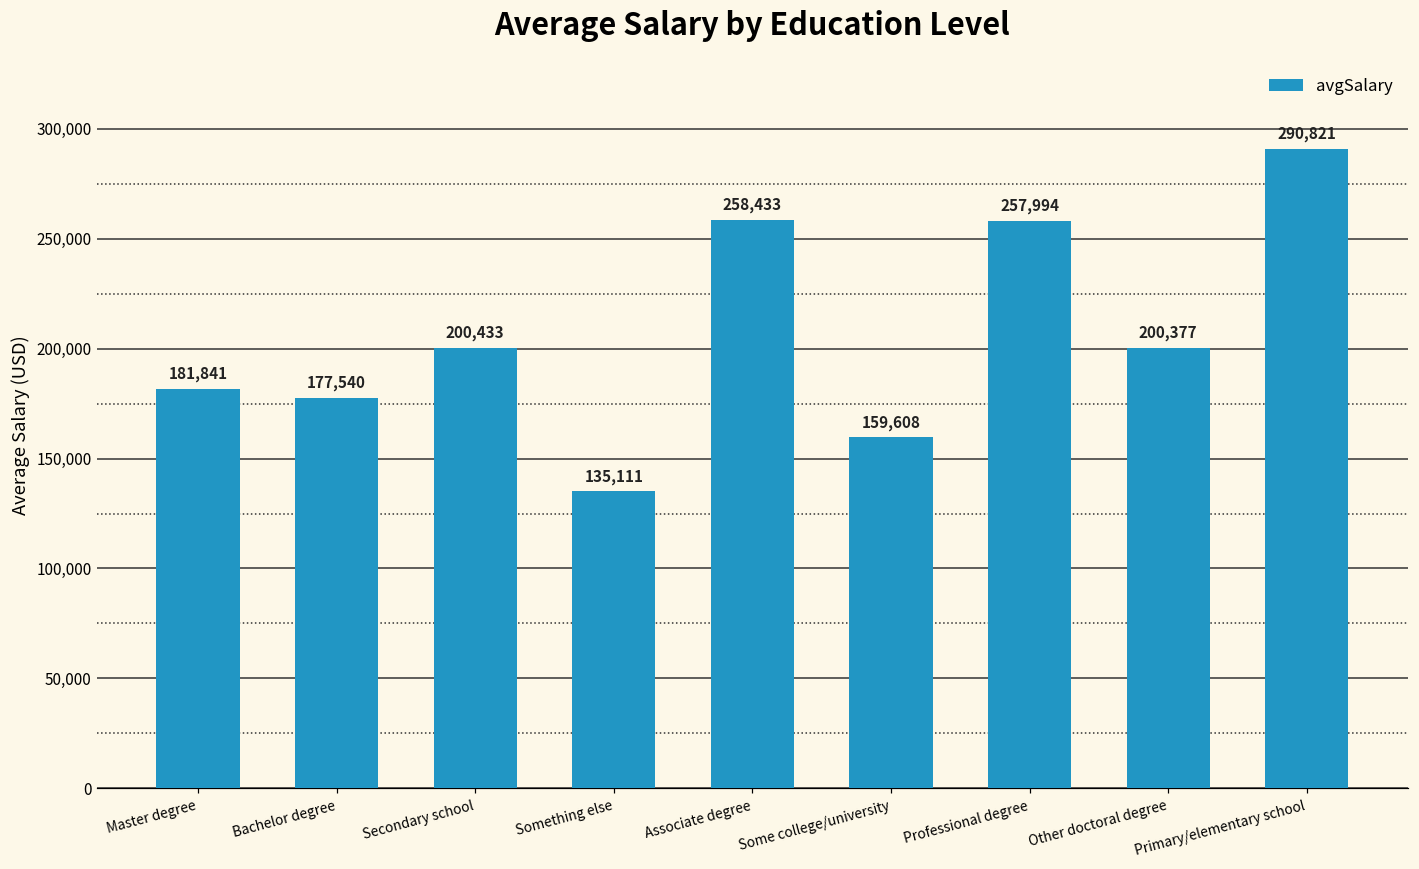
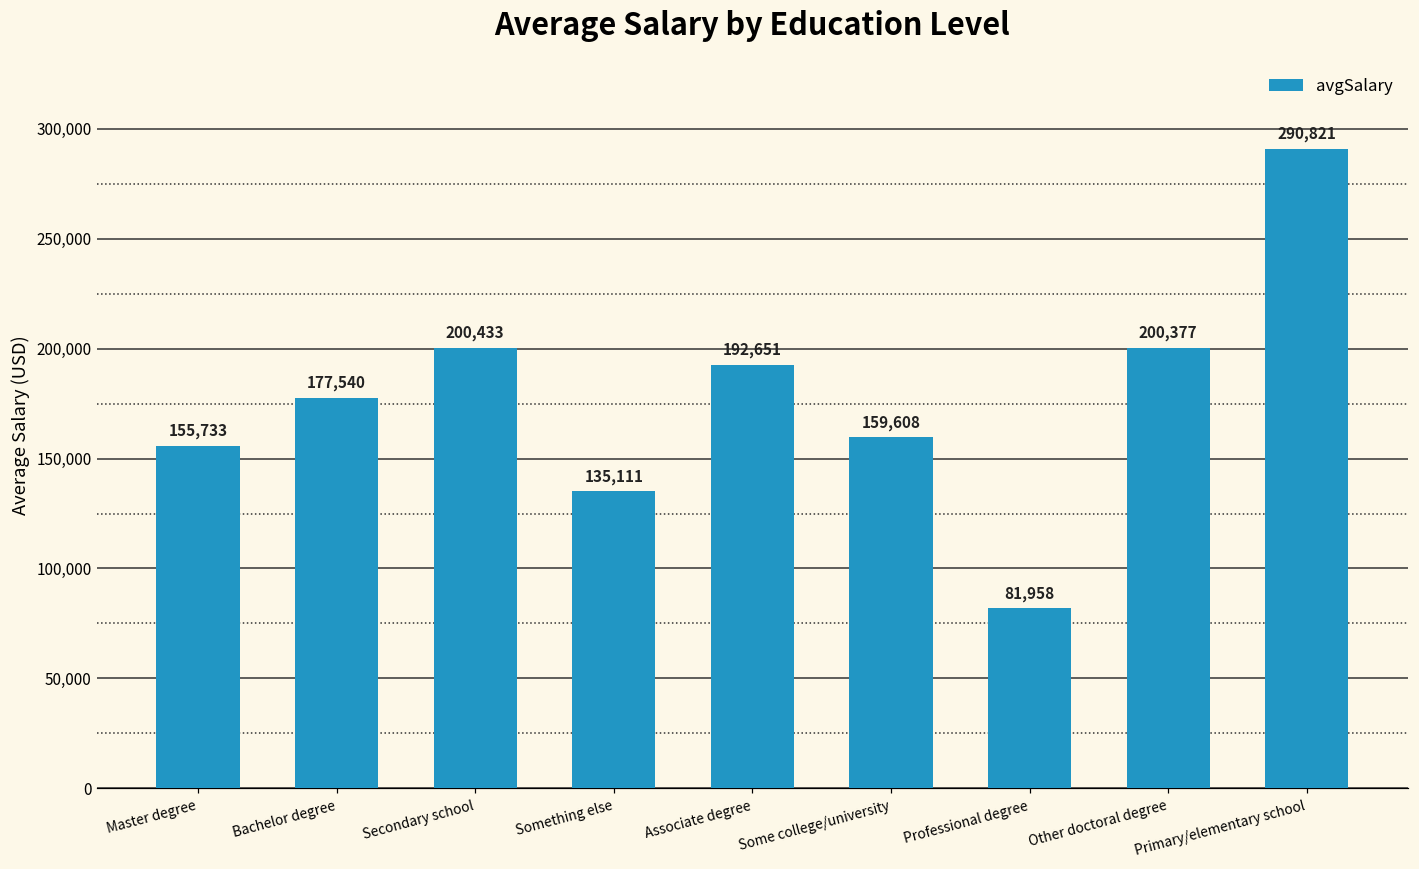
Master degree: 181,841 -> 155,733
Associate degree: 258,433 -> 192,651
Professional degree: 257,994 -> 81,958
